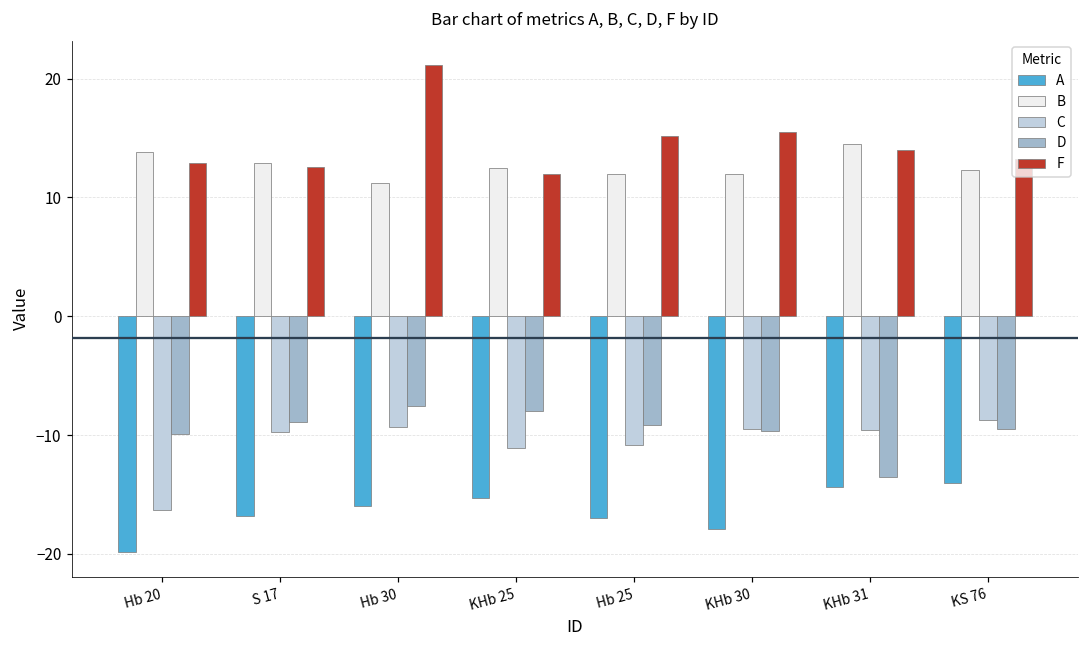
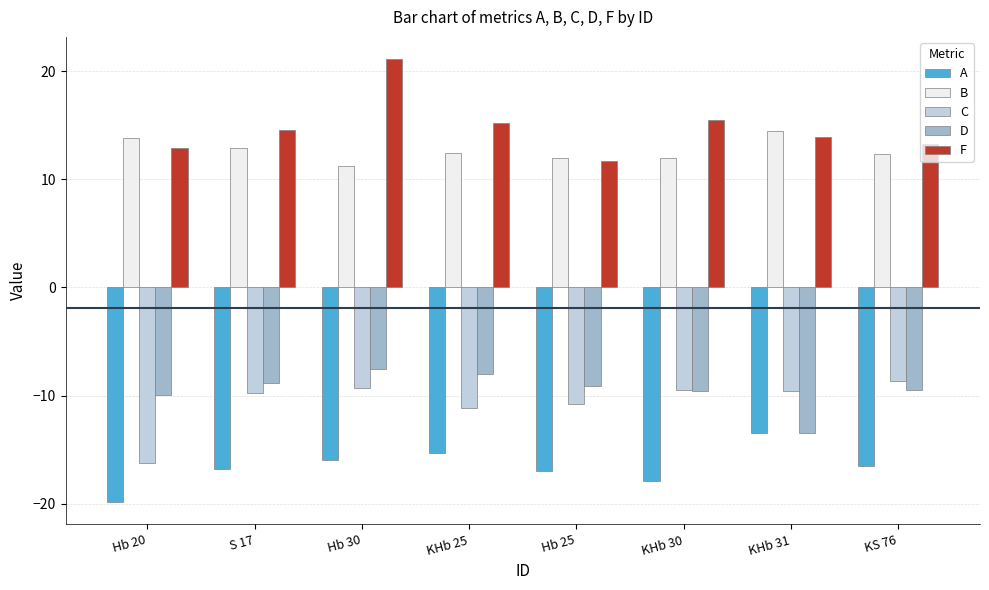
F, S 17: 12.6 -> 14.6
F, KHb 25: 12.0 -> 15.3
F, Hb 25: 15.1 -> 11.7
A, KHb 31: -14.4 -> -13.5
A, KS 76: -14.0 -> -16.5
